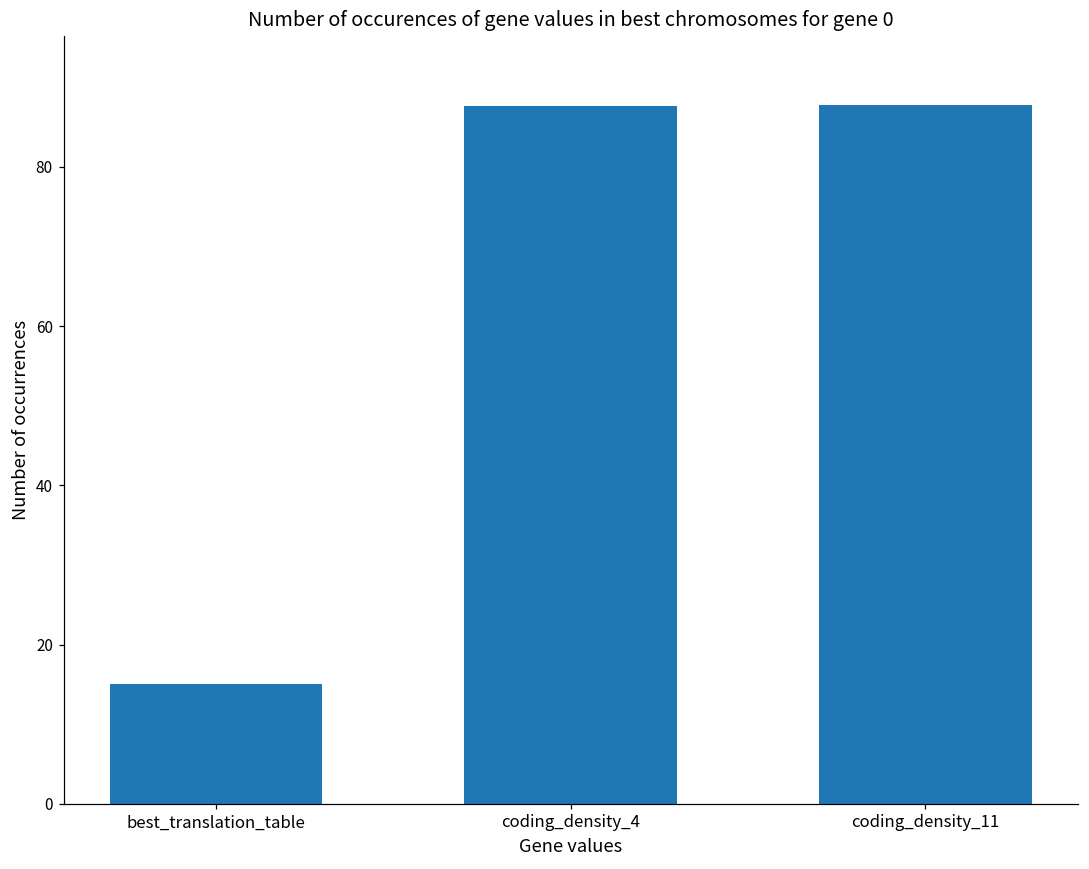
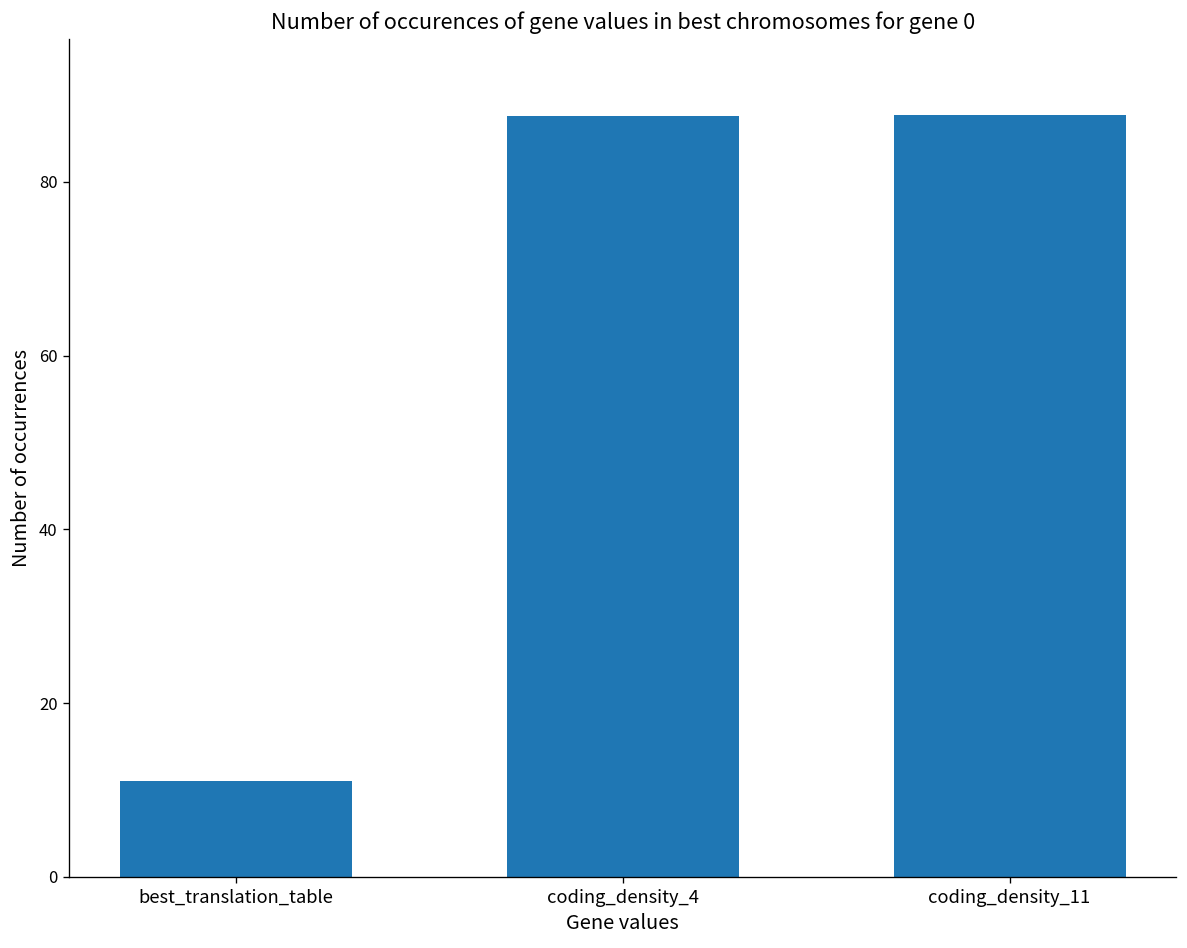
best_translation_table: 15 -> 11
